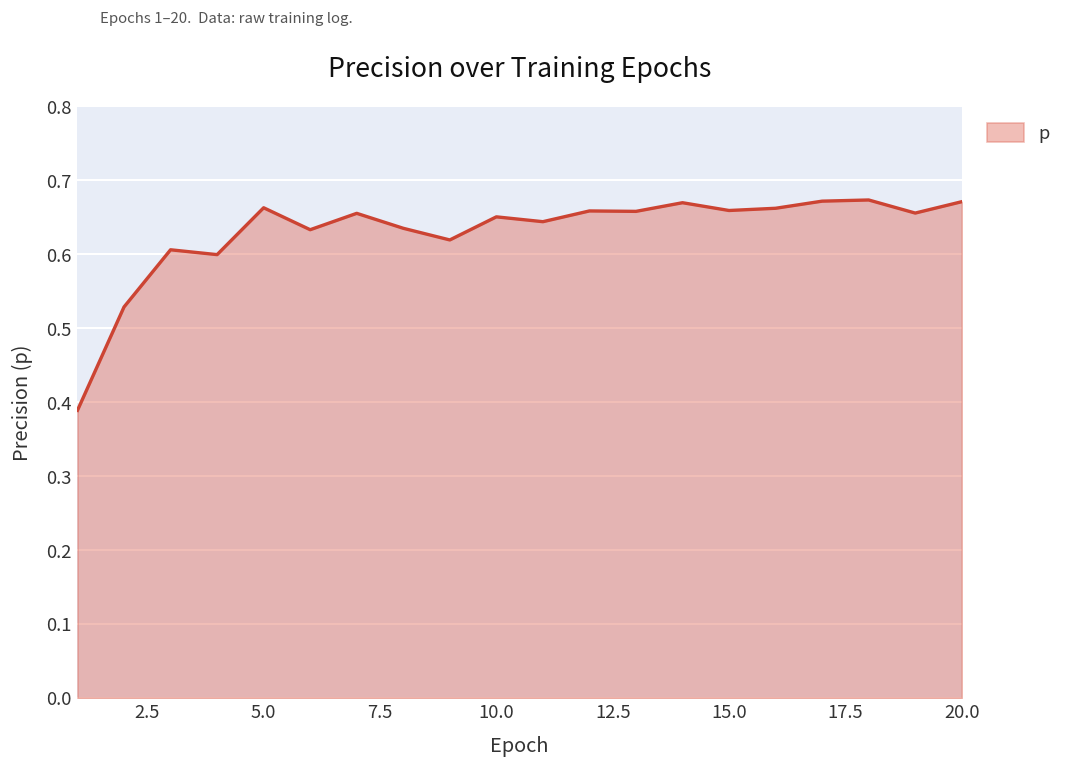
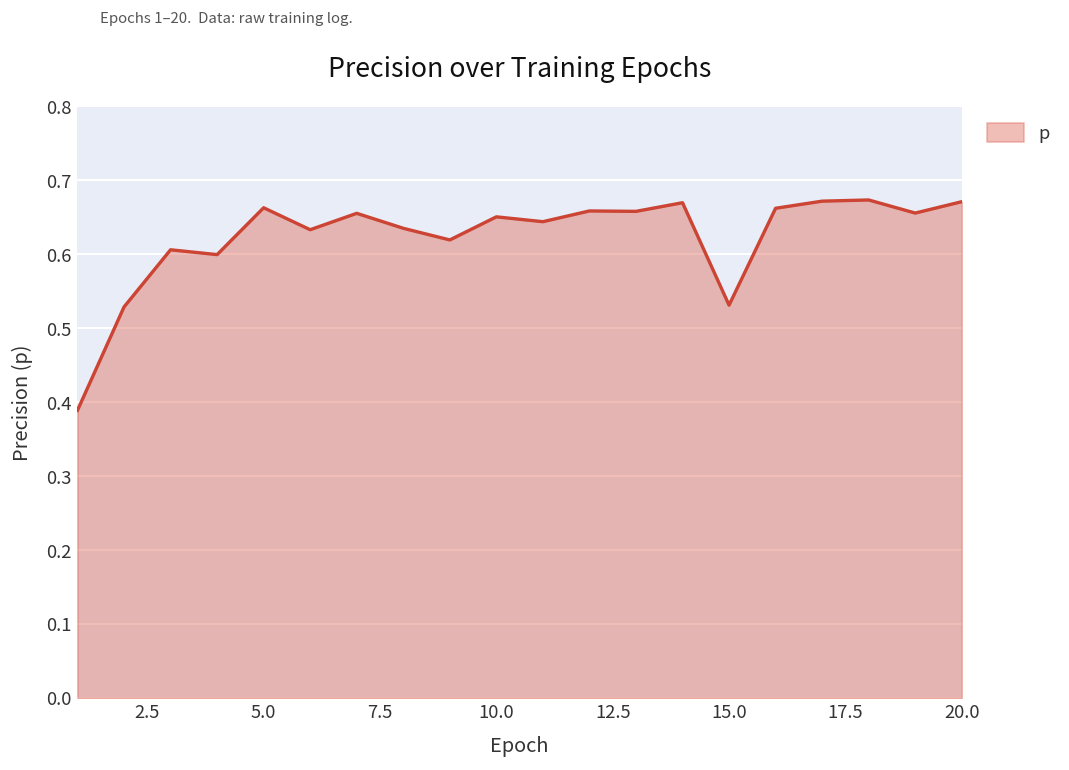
15.0: 0.66 -> 0.53
